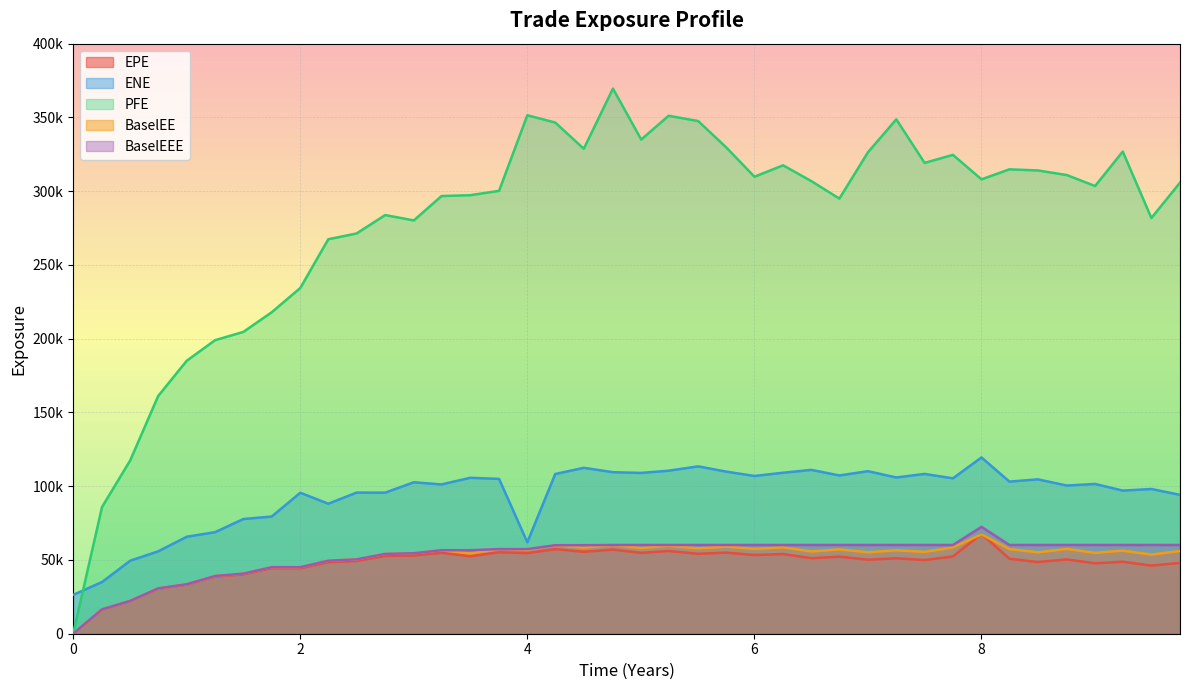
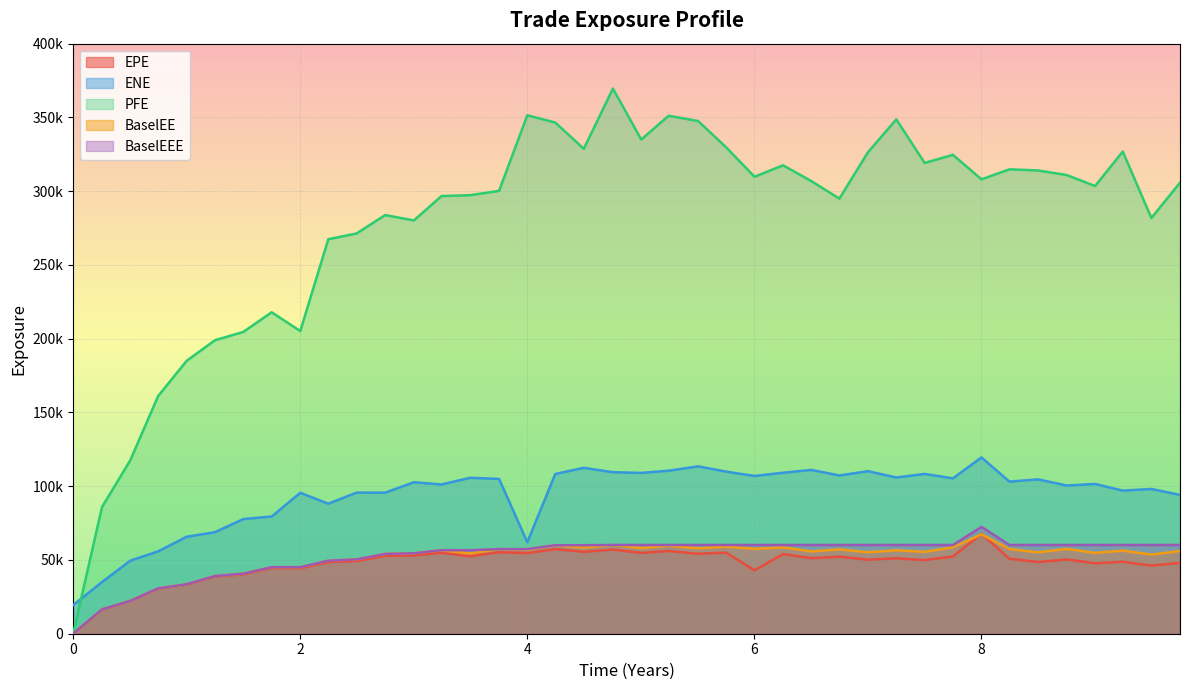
ENE, 0: 26000 -> 19000
PFE, 2: 234000 -> 205000
EPE, 6: 53000 -> 43000
